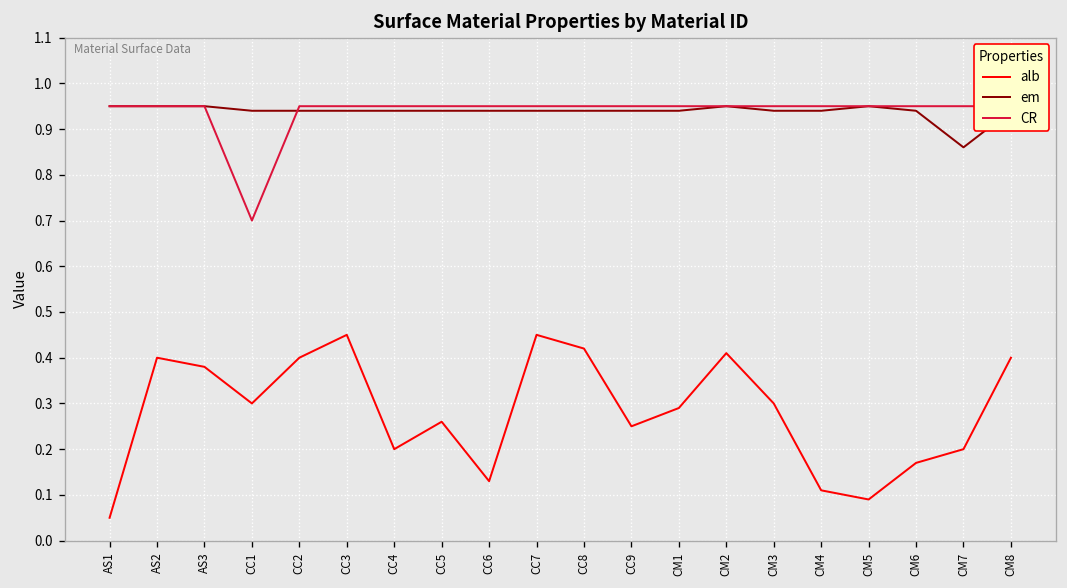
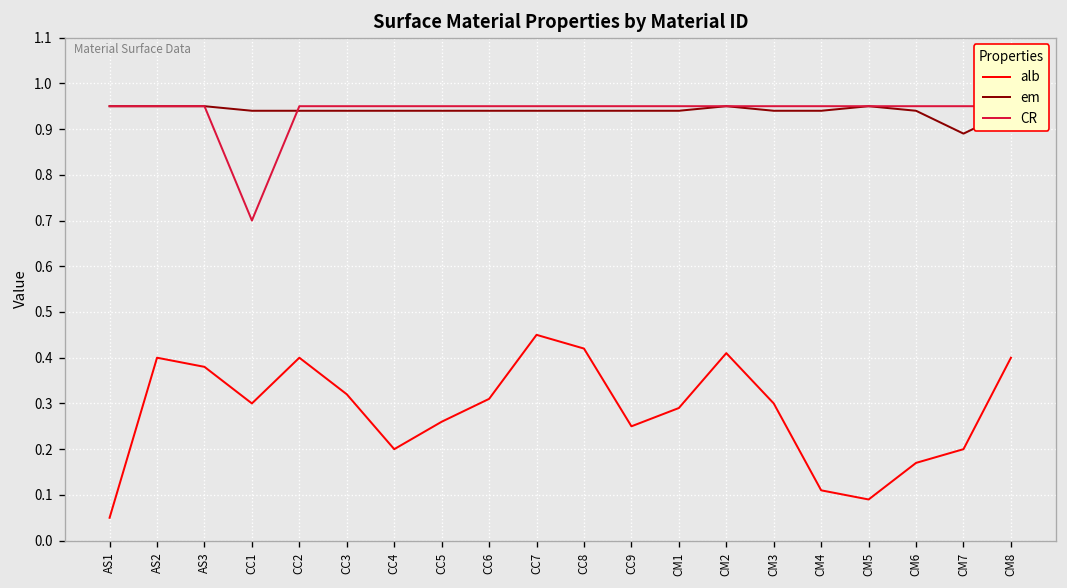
alb, CC3: 0.45 -> 0.32
alb, CC6: 0.13 -> 0.31
em, CM7: 0.86 -> 0.89
